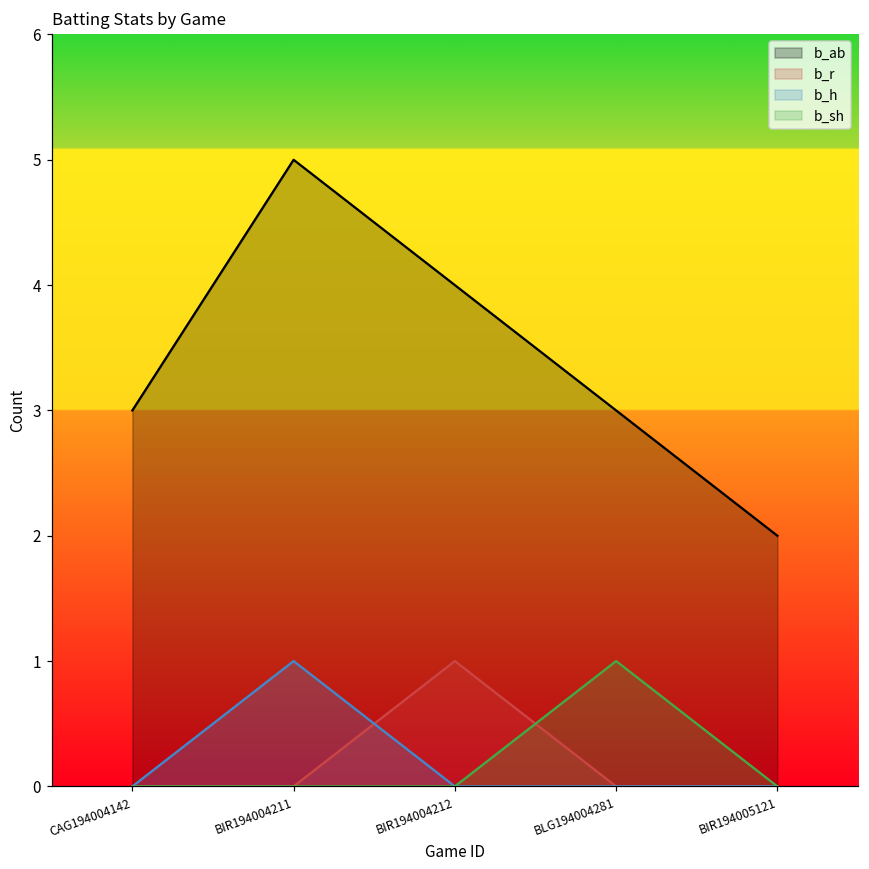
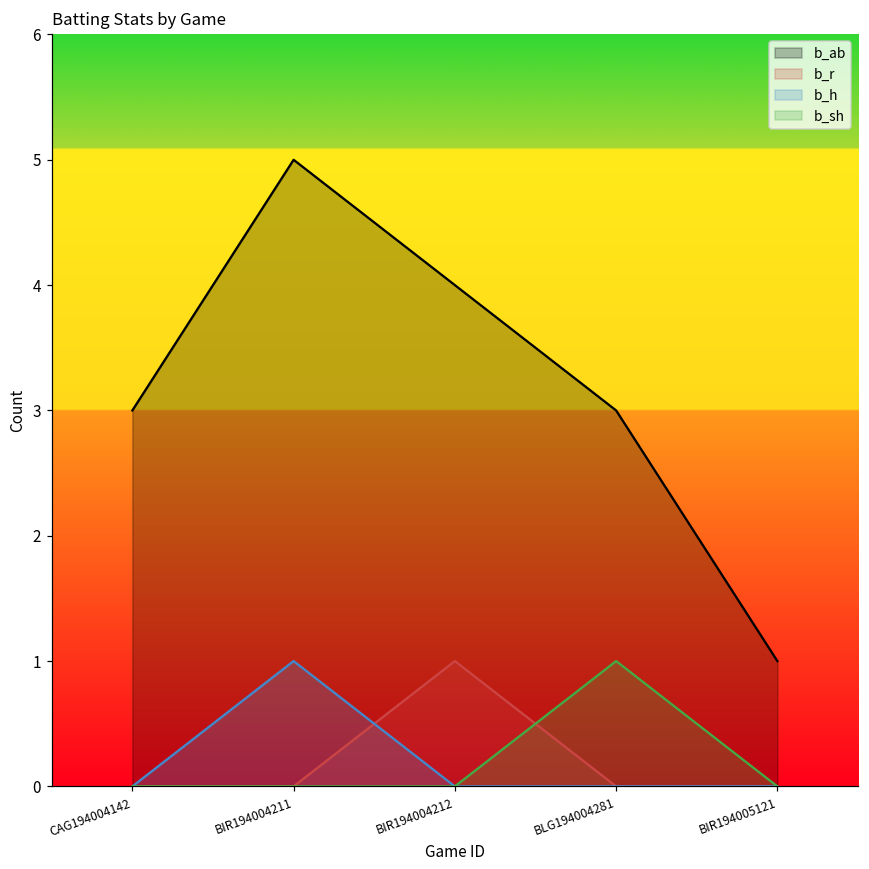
b_ab, BIR194005121: 2 -> 1
